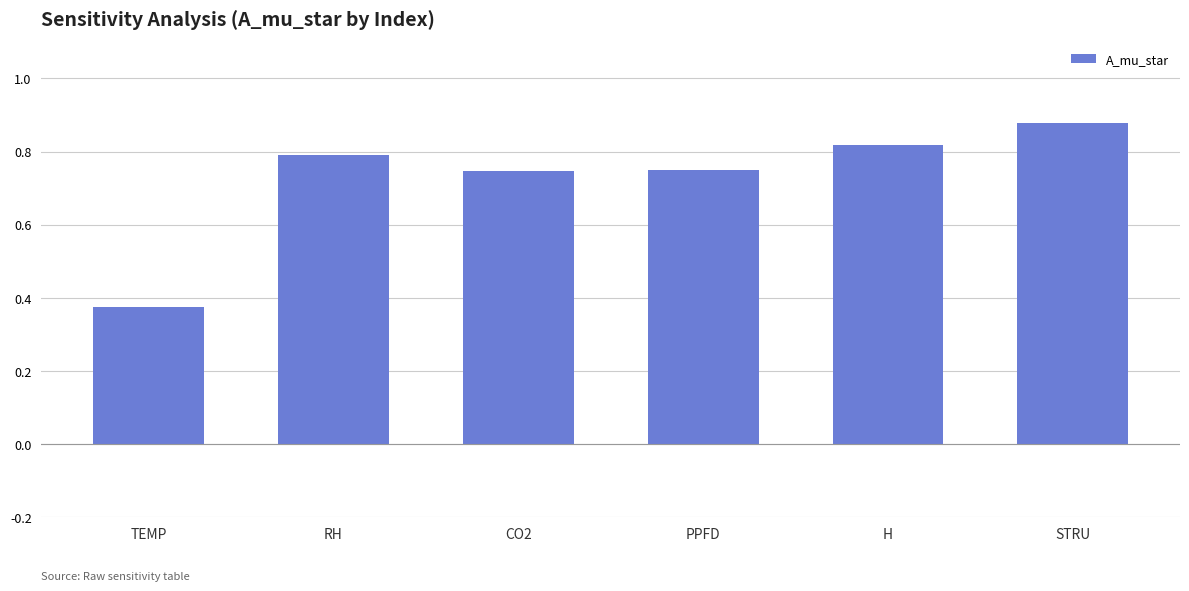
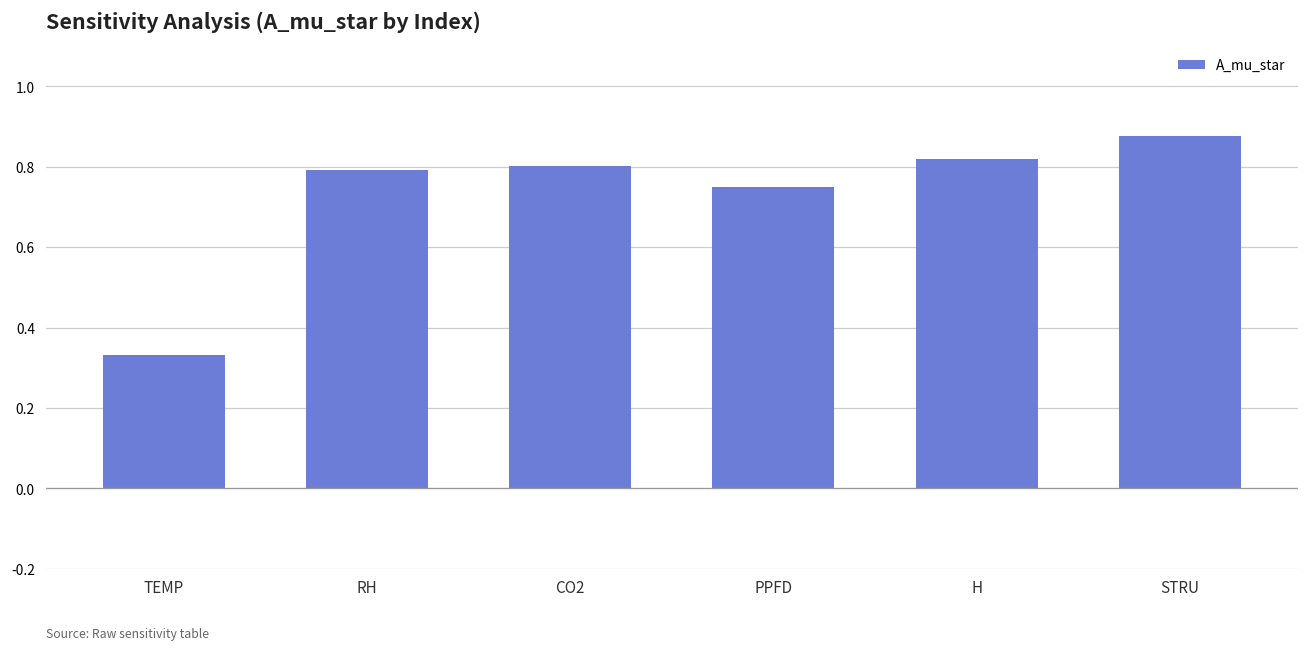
TEMP: 0.37 -> 0.33
CO2: 0.75 -> 0.80
